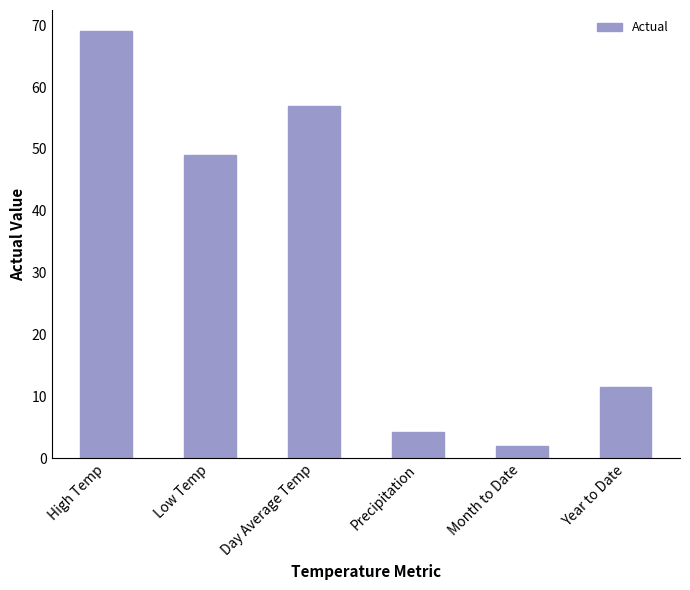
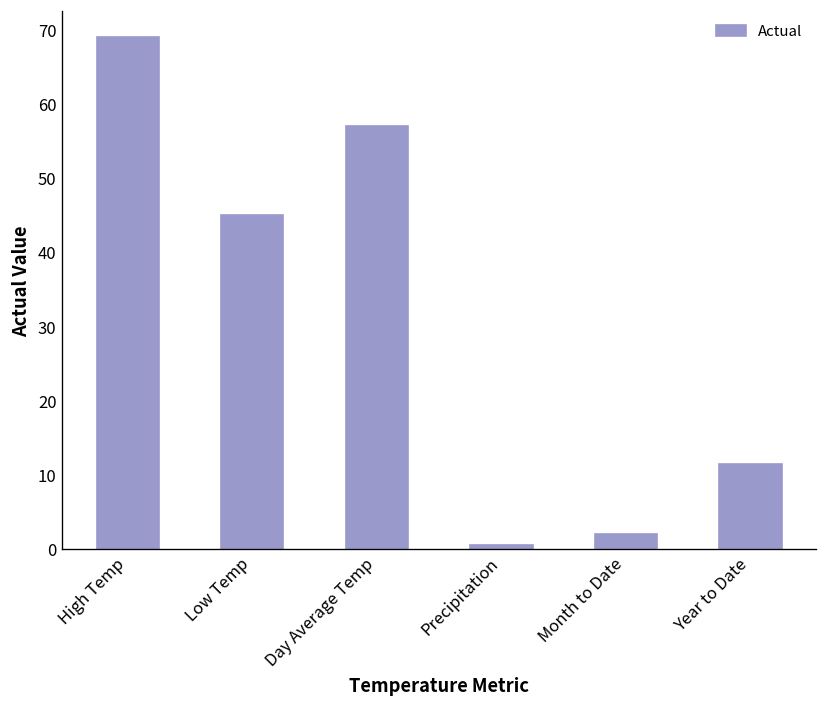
Low Temp: 49 -> 45
Precipitation: 4 -> 1
